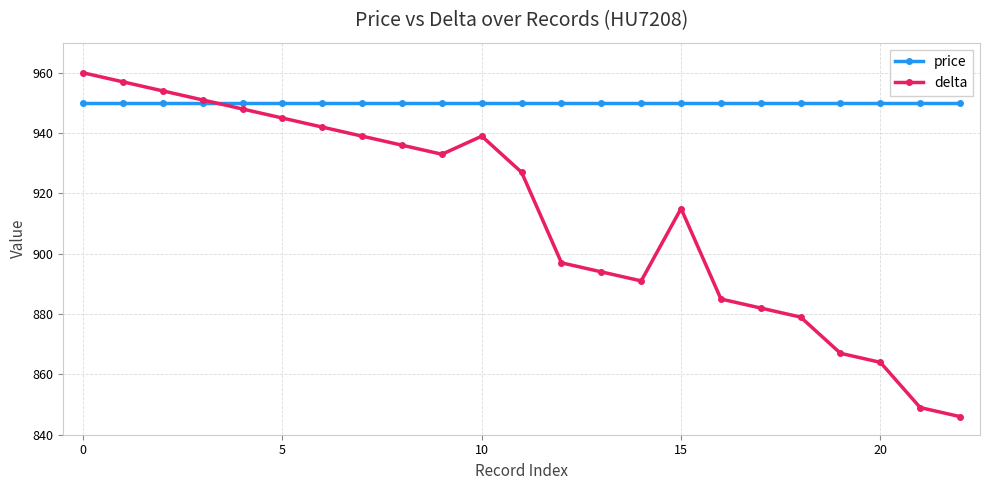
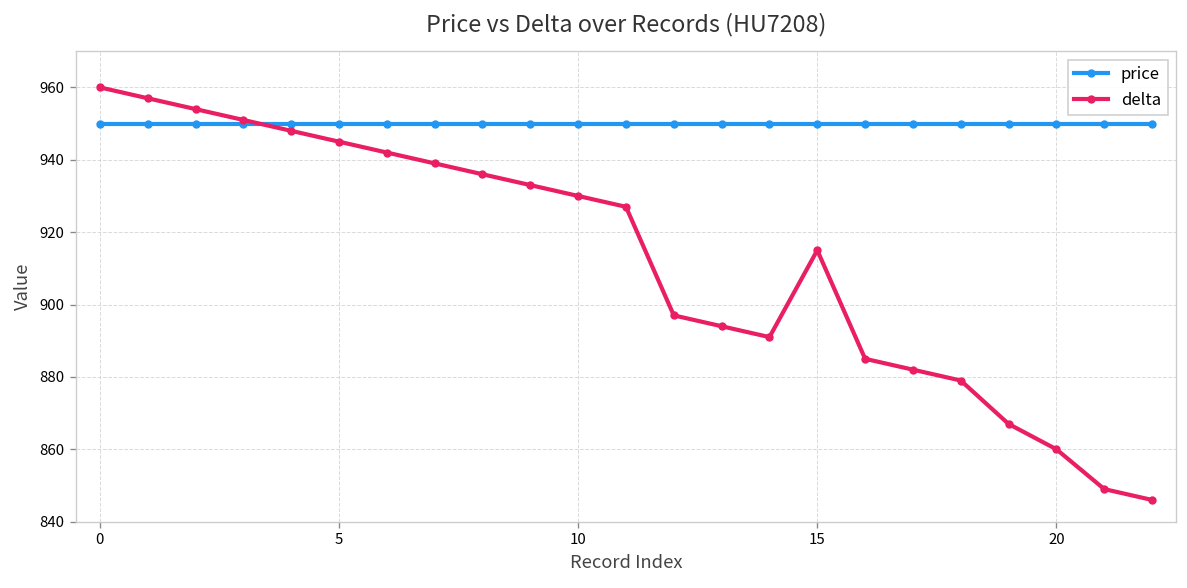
delta, 10: 939 -> 930
delta, 20: 864 -> 860
